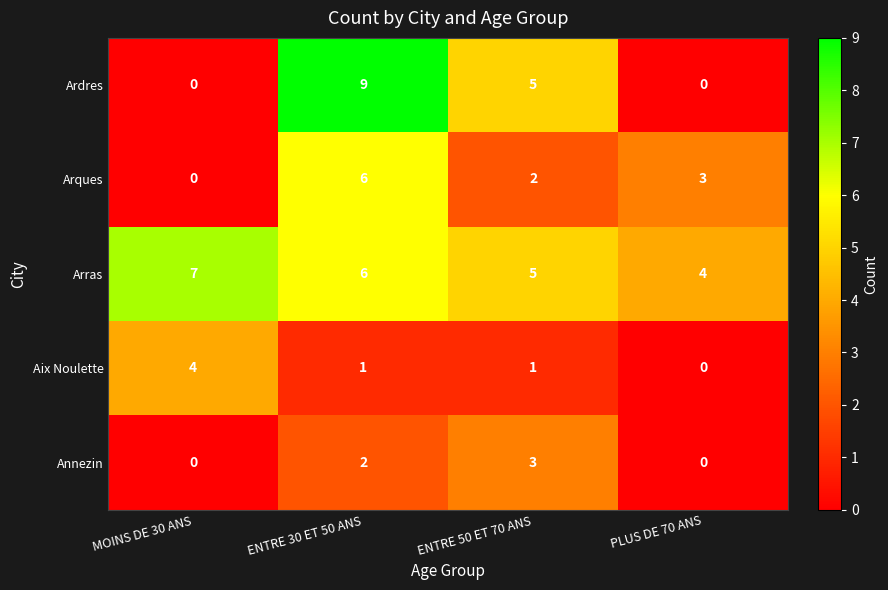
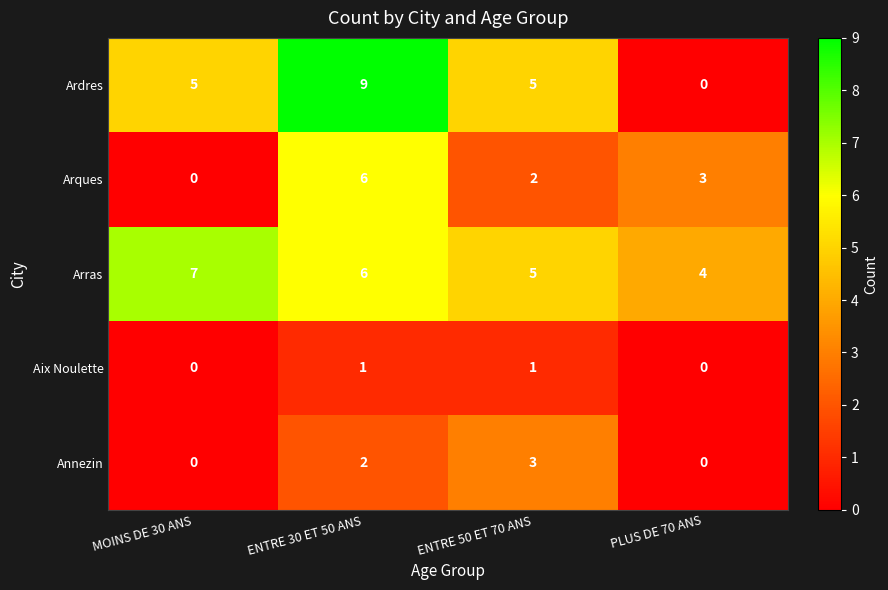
Ardres, MOINS DE 30 ANS: 0 -> 5
Aix Noulette, MOINS DE 30 ANS: 4 -> 0
